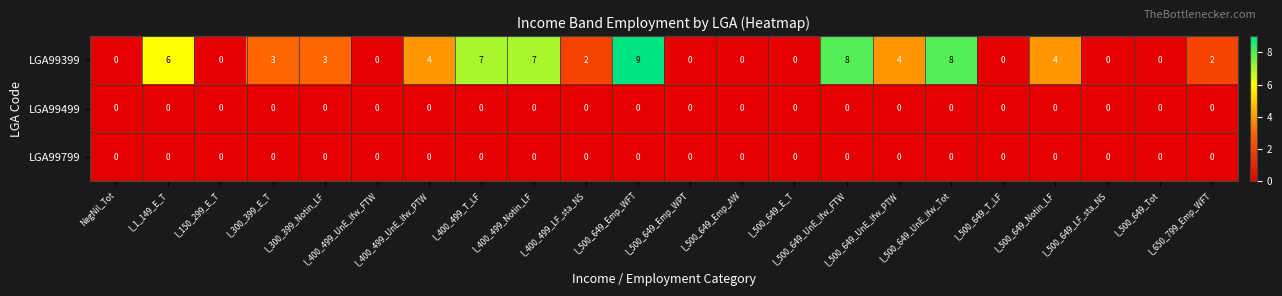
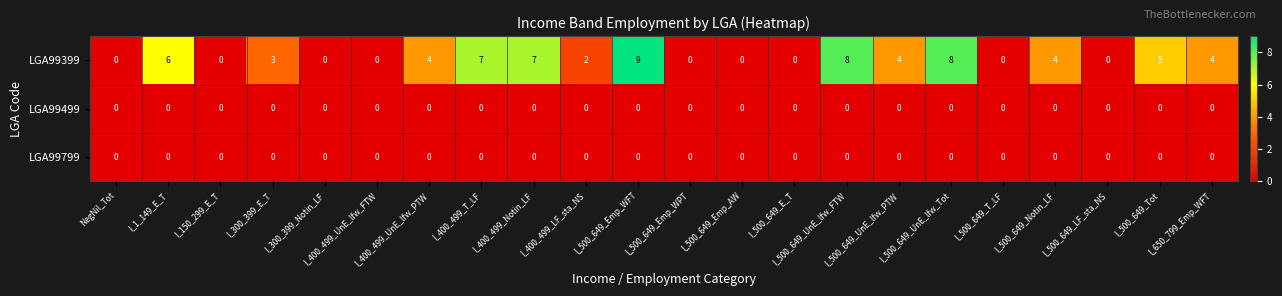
LGA99399, I_300_399_Notin_LF: 3 -> 0
LGA99399, I_500_649_Tot: 0 -> 5
LGA99399, I_650_799_Emp_WFT: 2 -> 4
